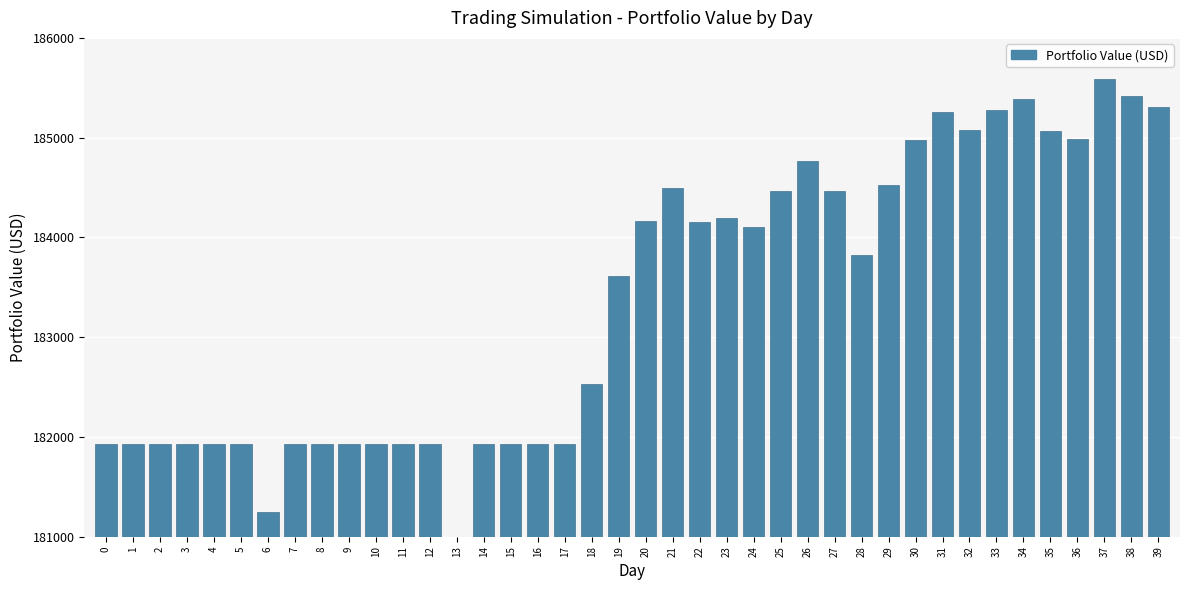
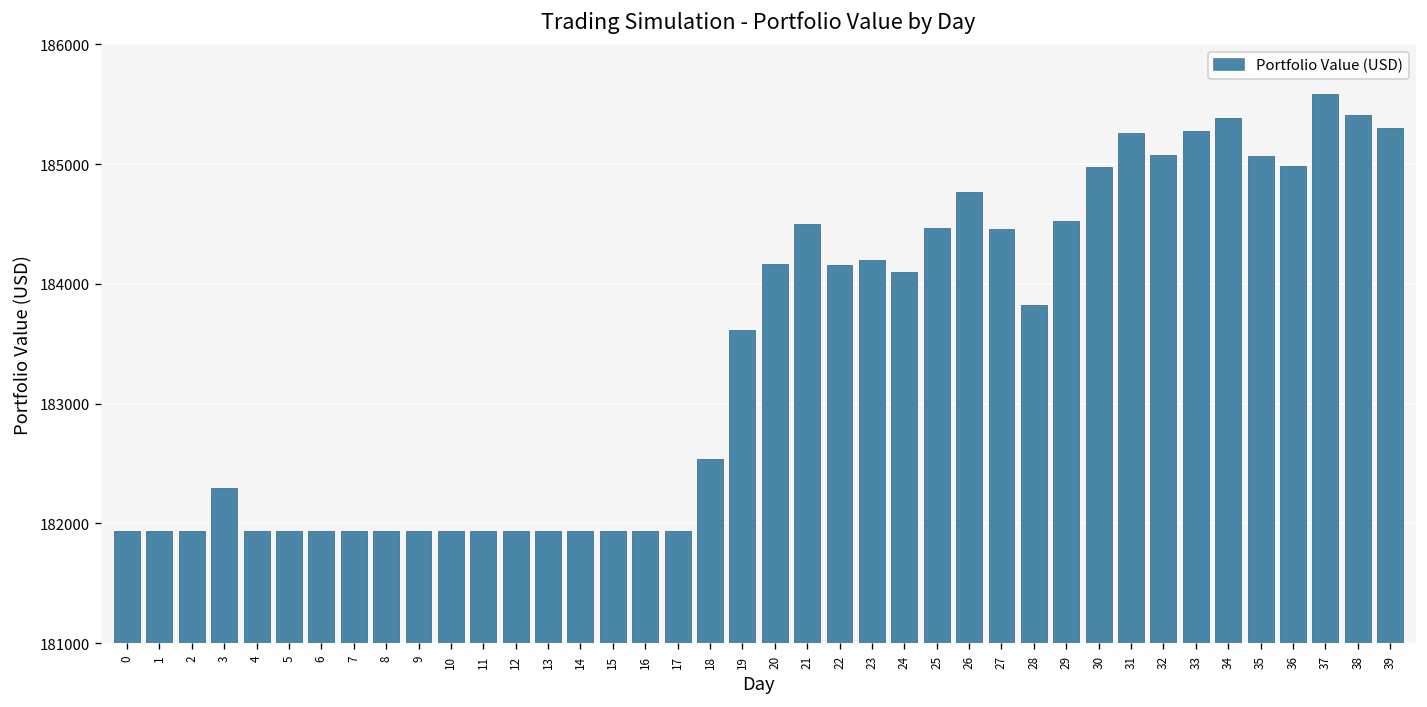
3: 181900 -> 182300
6: 181200 -> 181900
13: 181000 -> 181900
